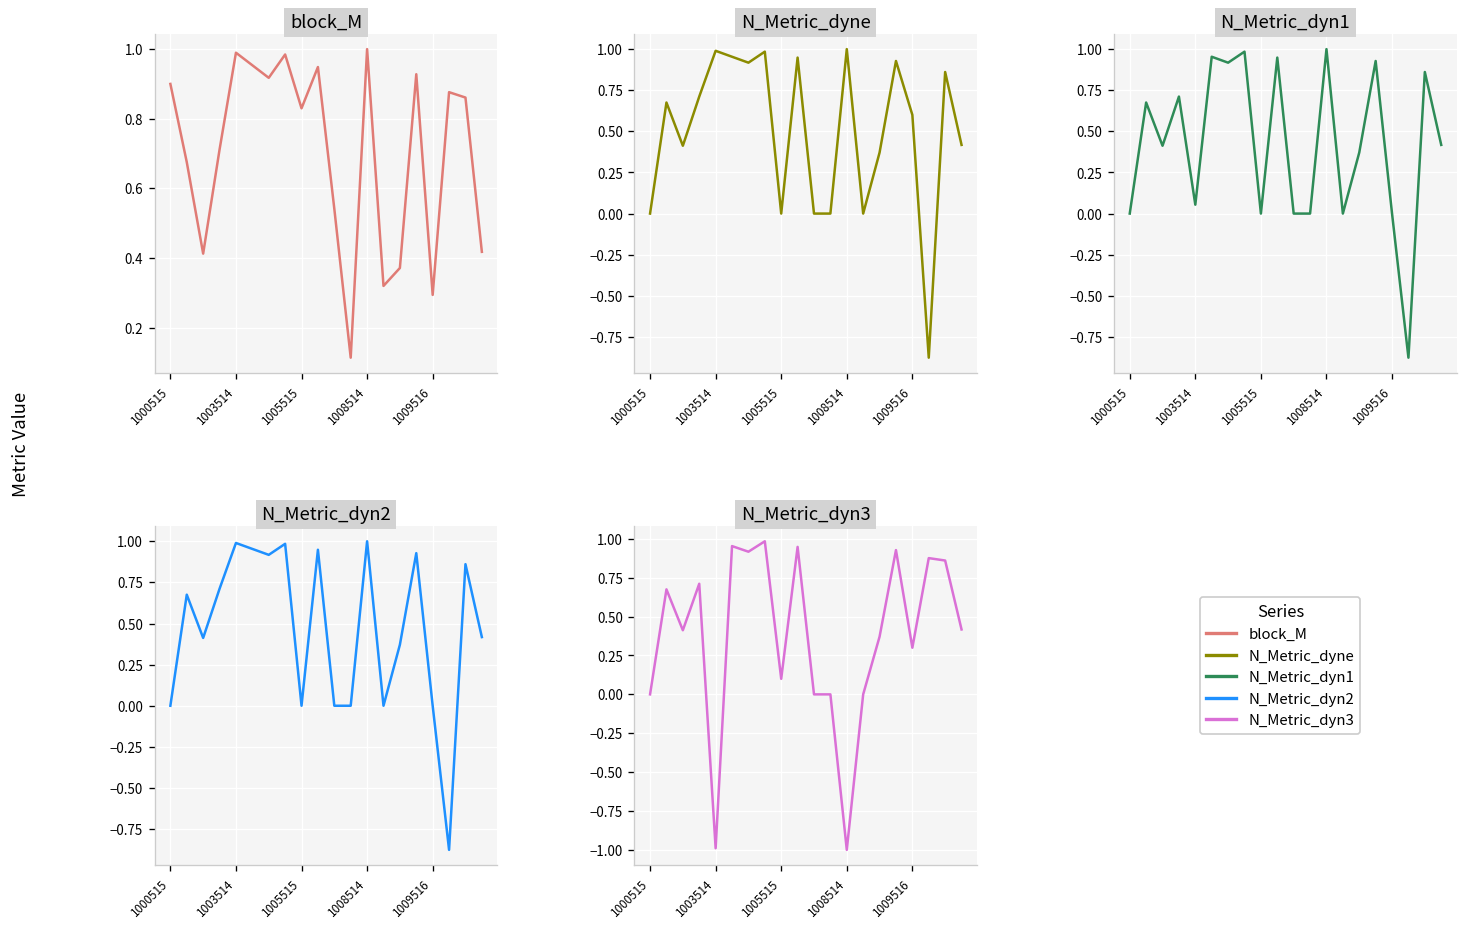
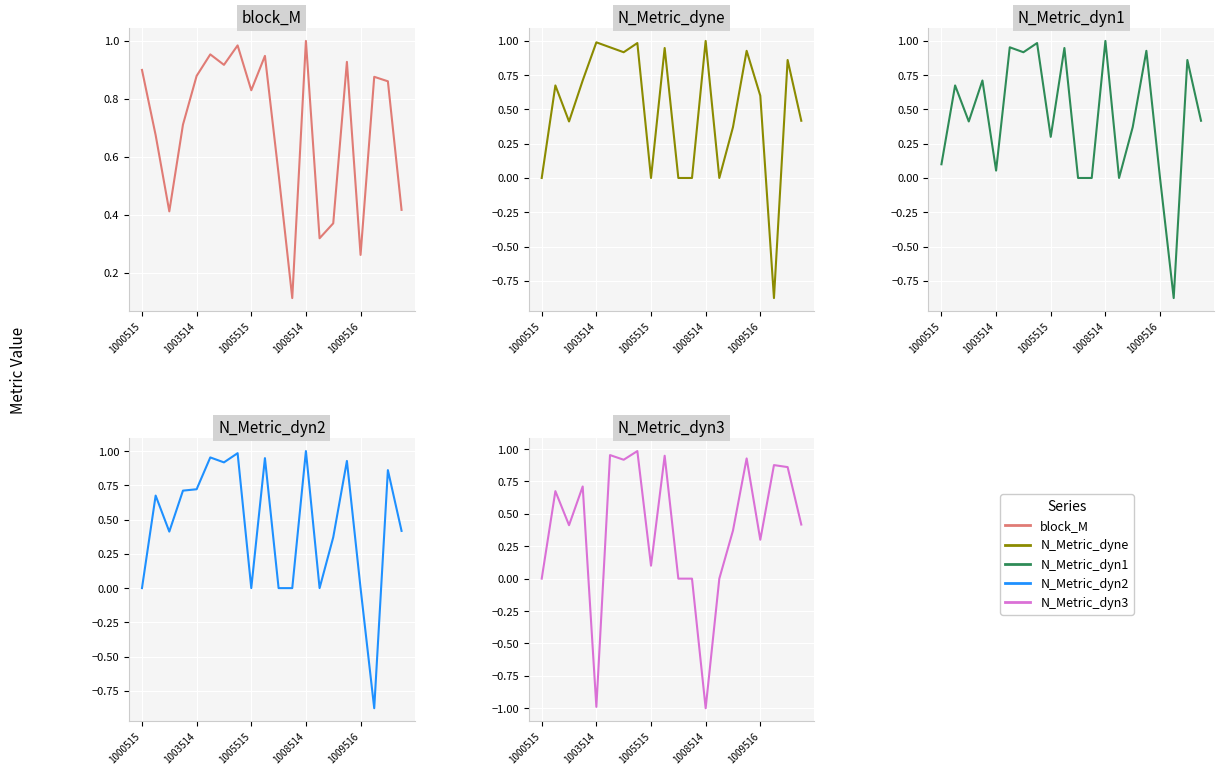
block_M, 1003514: 0.99 -> 0.88
block_M, 1009516: 0.29 -> 0.26
N_Metric_dyn1, 1000515: 0.0 -> 0.1
N_Metric_dyn1, 1005515: 0.0 -> 0.3
N_Metric_dyn2, 1003514: 0.99 -> 0.72
